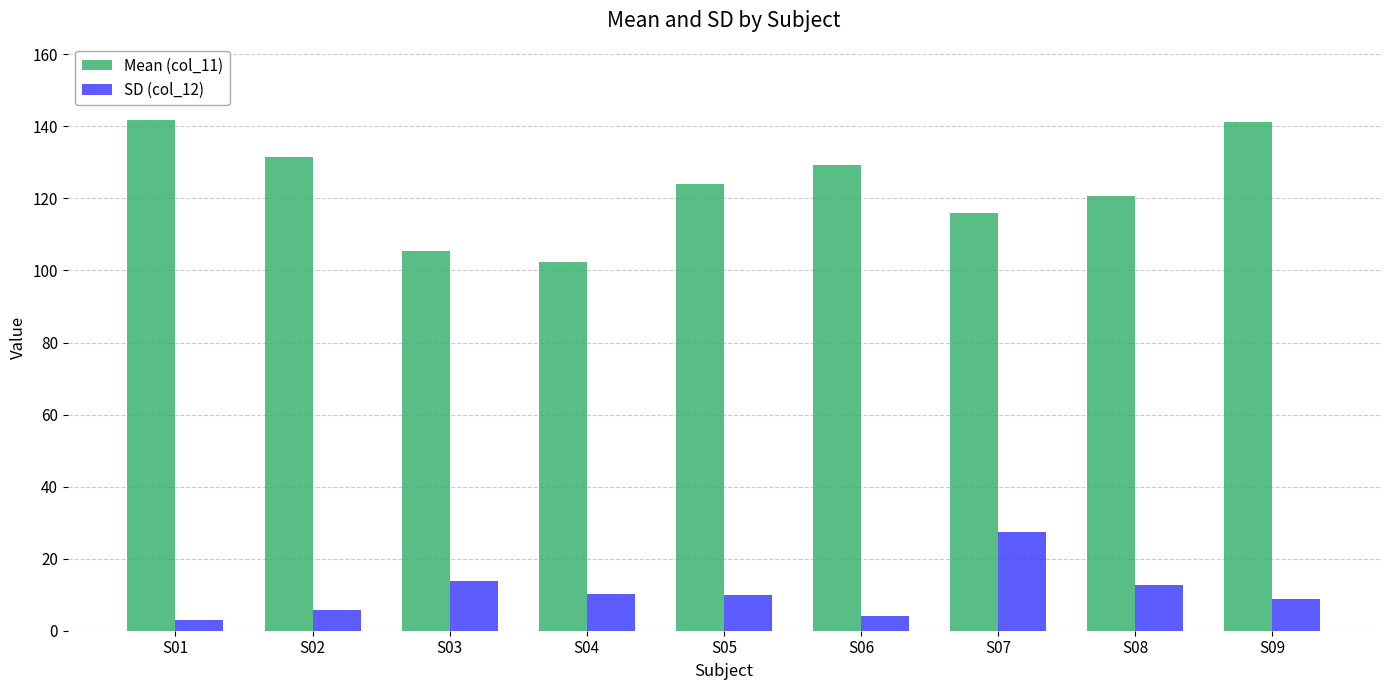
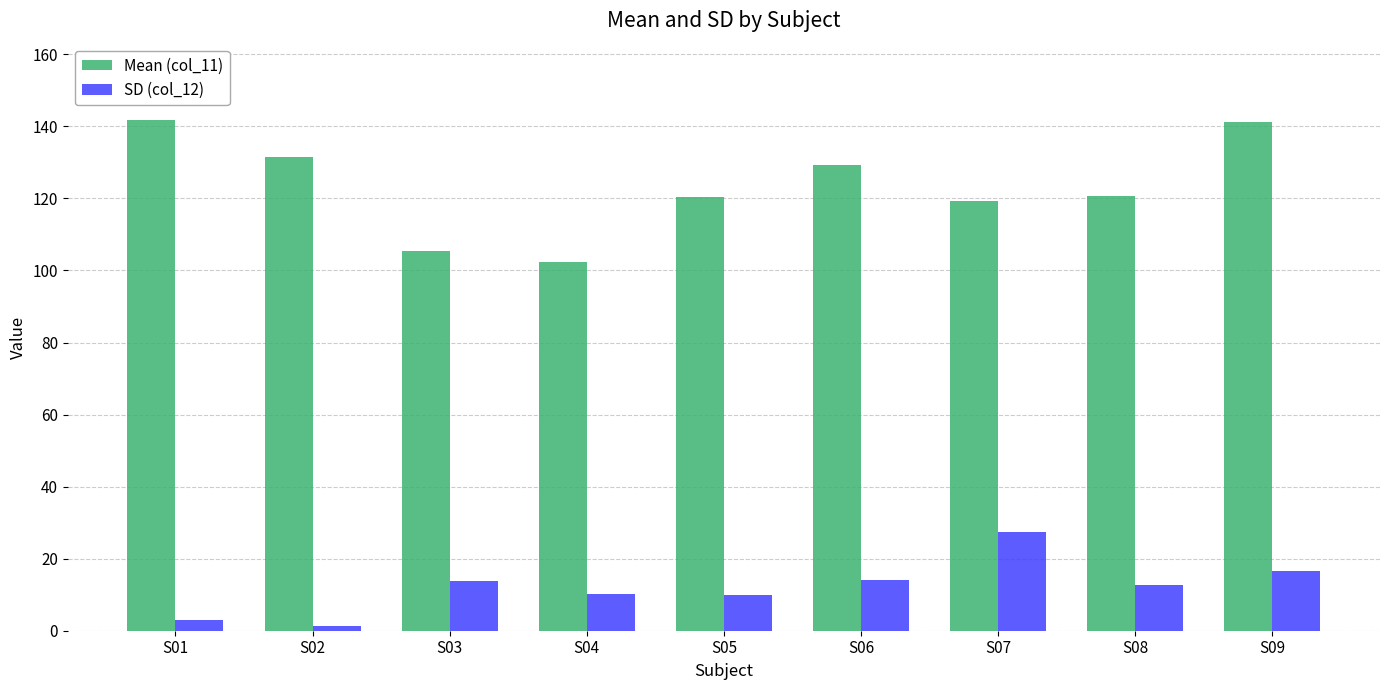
SD (col_12), S02: 6 -> 1
Mean (col_11), S05: 124 -> 120
SD (col_12), S06: 4 -> 14
Mean (col_11), S07: 116 -> 119
SD (col_12), S09: 9 -> 17
